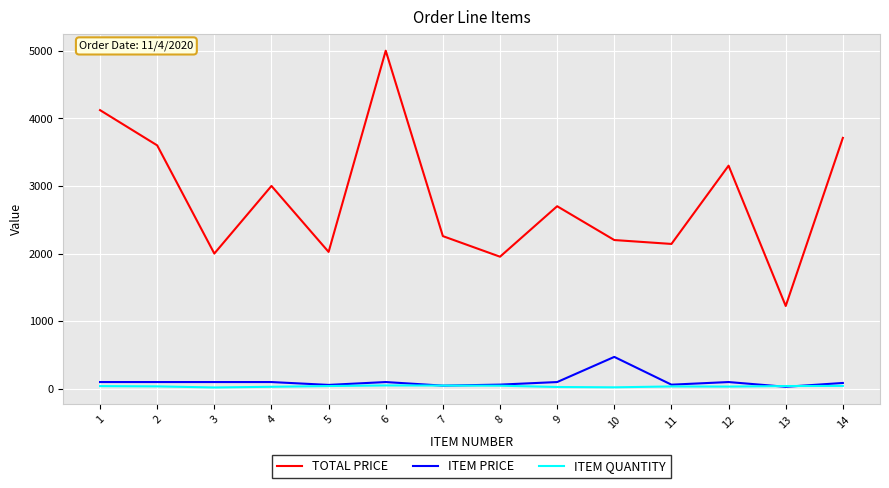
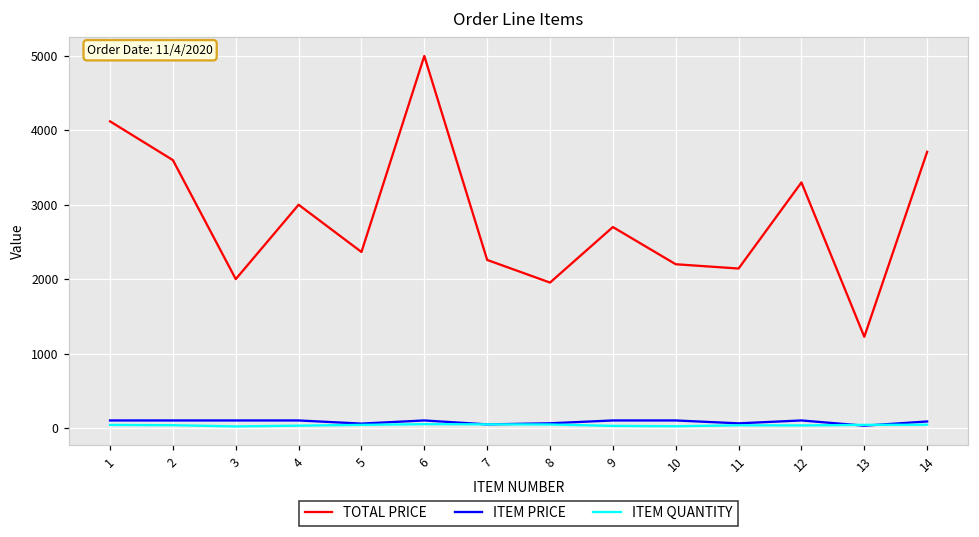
TOTAL PRICE, 5: 2000 -> 2400
ITEM PRICE, 10: 500 -> 100
